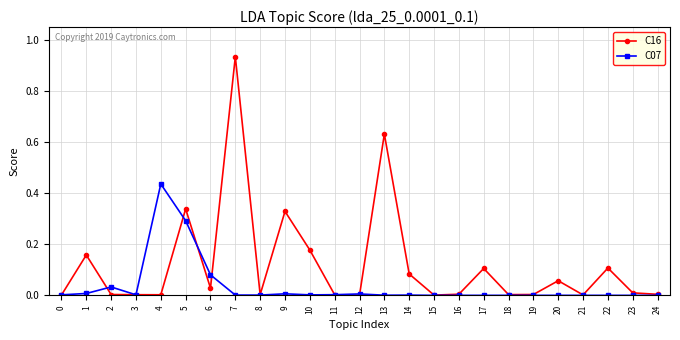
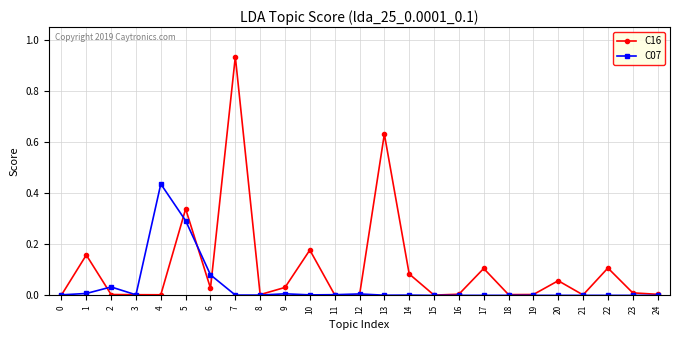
C16, 9: 0.33 -> 0.03
